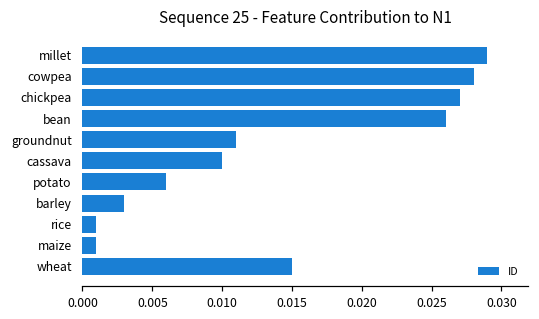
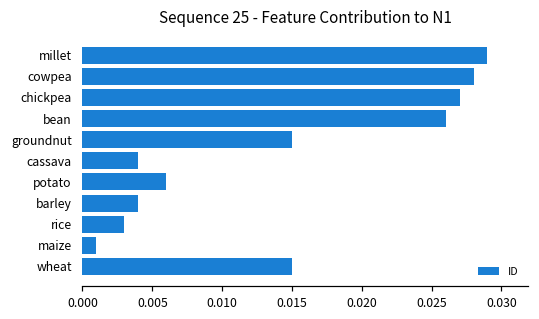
groundnut: 0.0110 -> 0.0150
cassava: 0.0100 -> 0.0040
barley: 0.0030 -> 0.0040
rice: 0.0010 -> 0.0030
